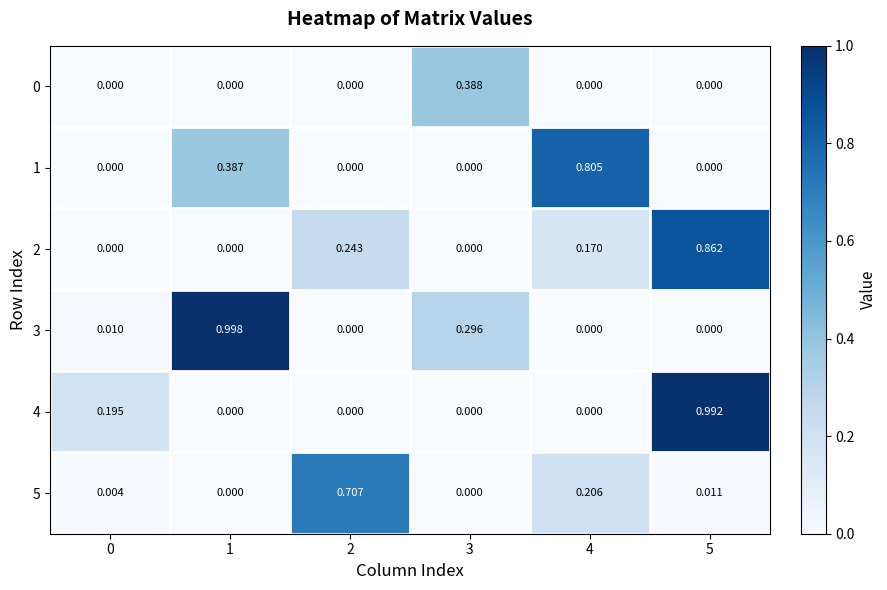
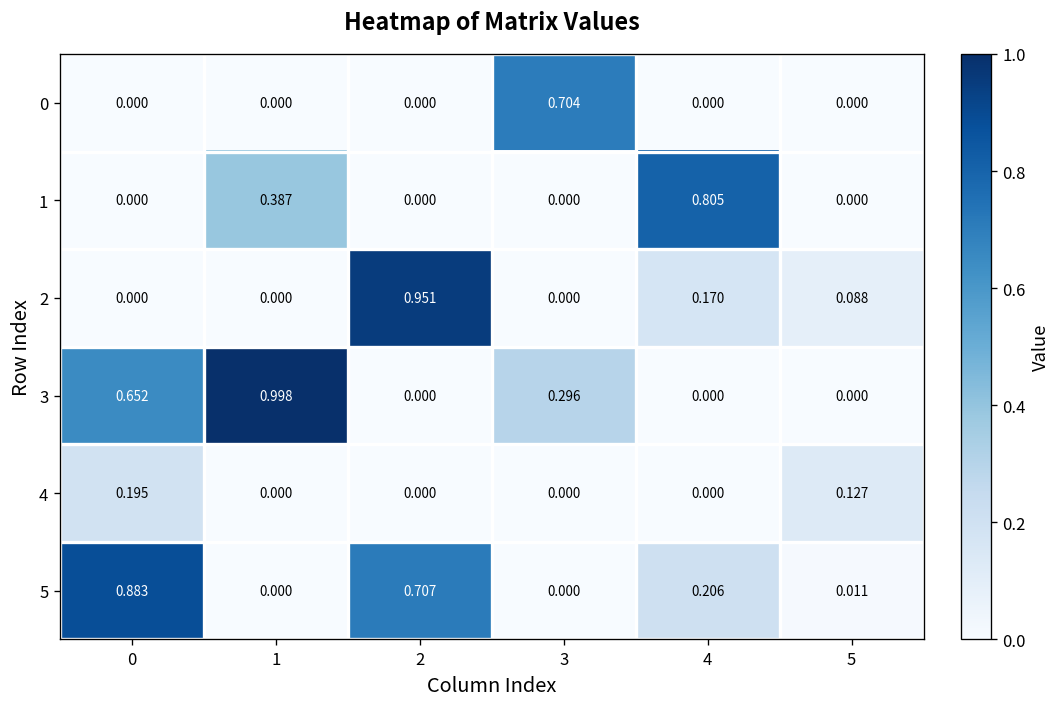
0, 3: 0.388 -> 0.704
2, 2: 0.243 -> 0.951
2, 5: 0.862 -> 0.088
3, 0: 0.010 -> 0.652
4, 5: 0.992 -> 0.127
5, 0: 0.004 -> 0.883
